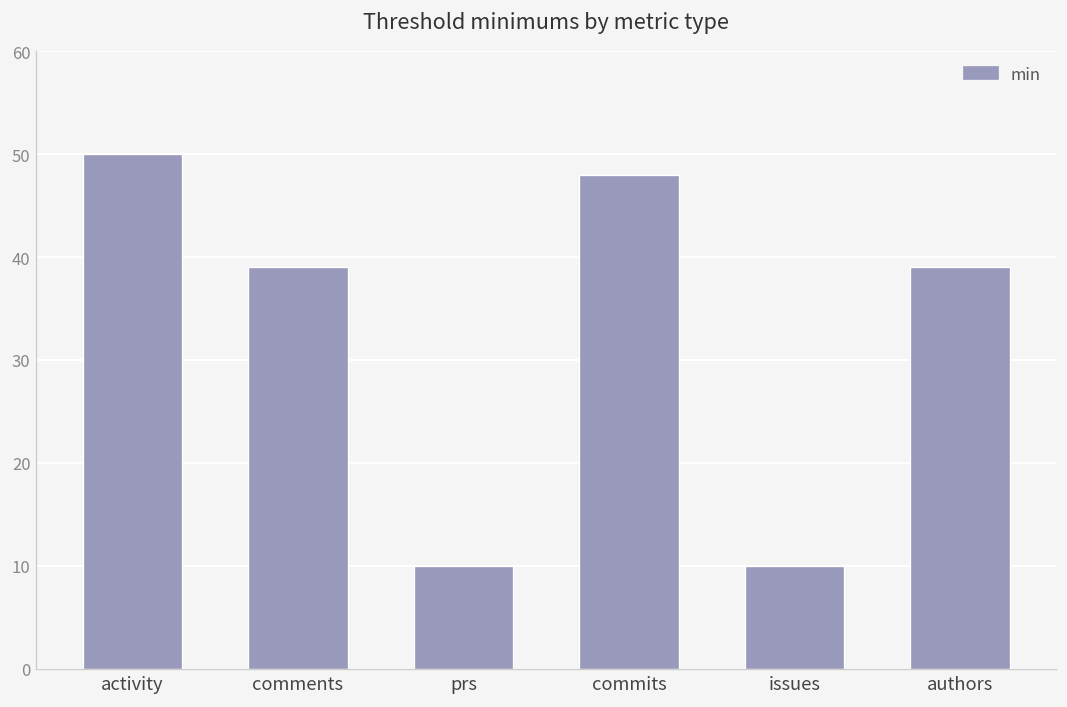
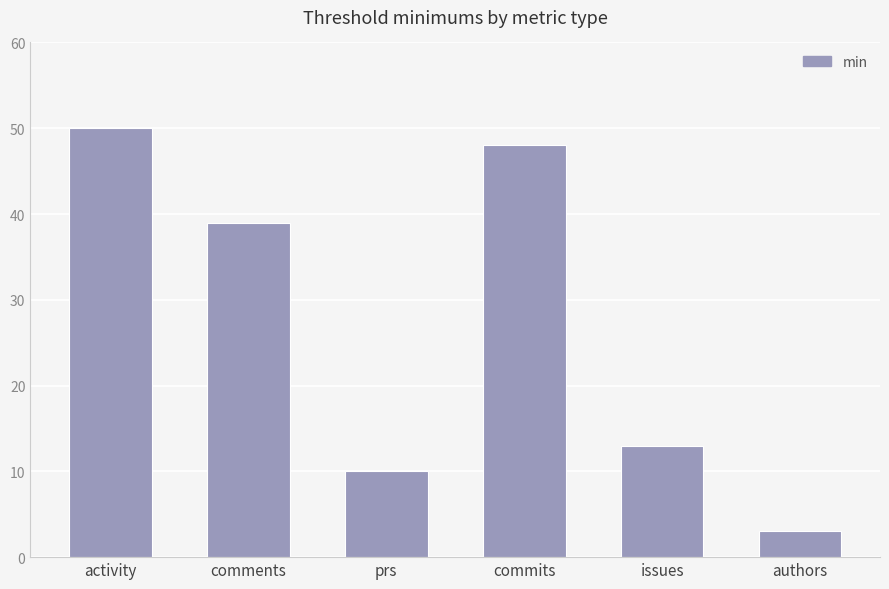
issues: 10 -> 13
authors: 39 -> 3
